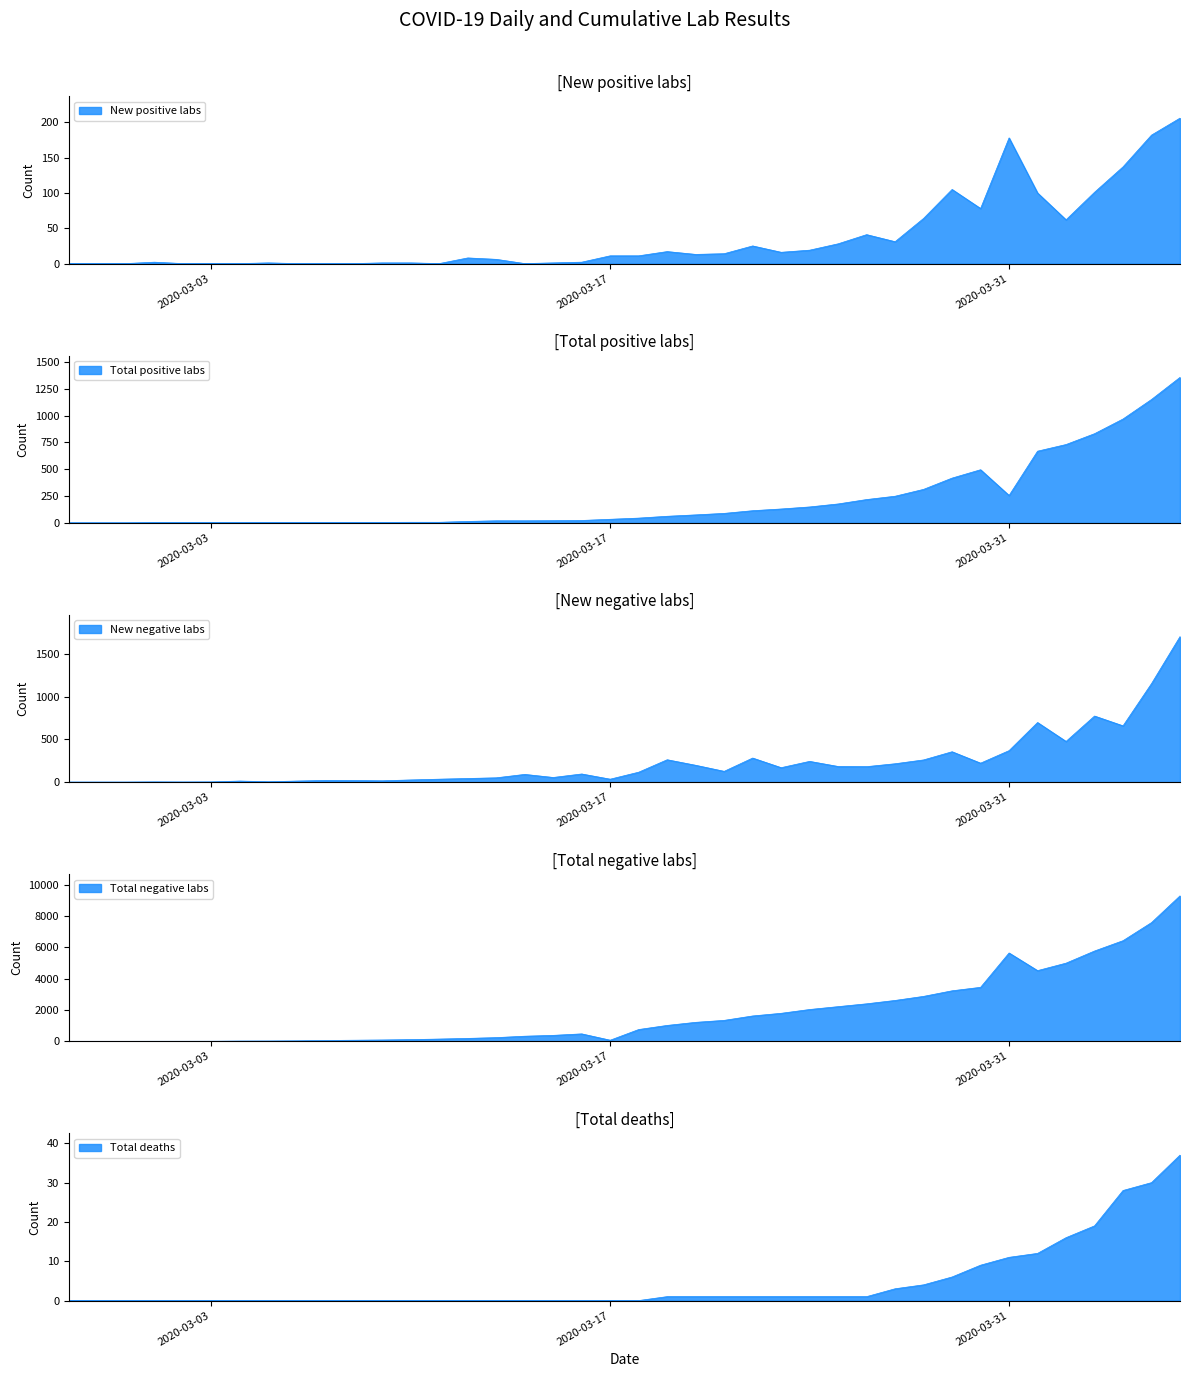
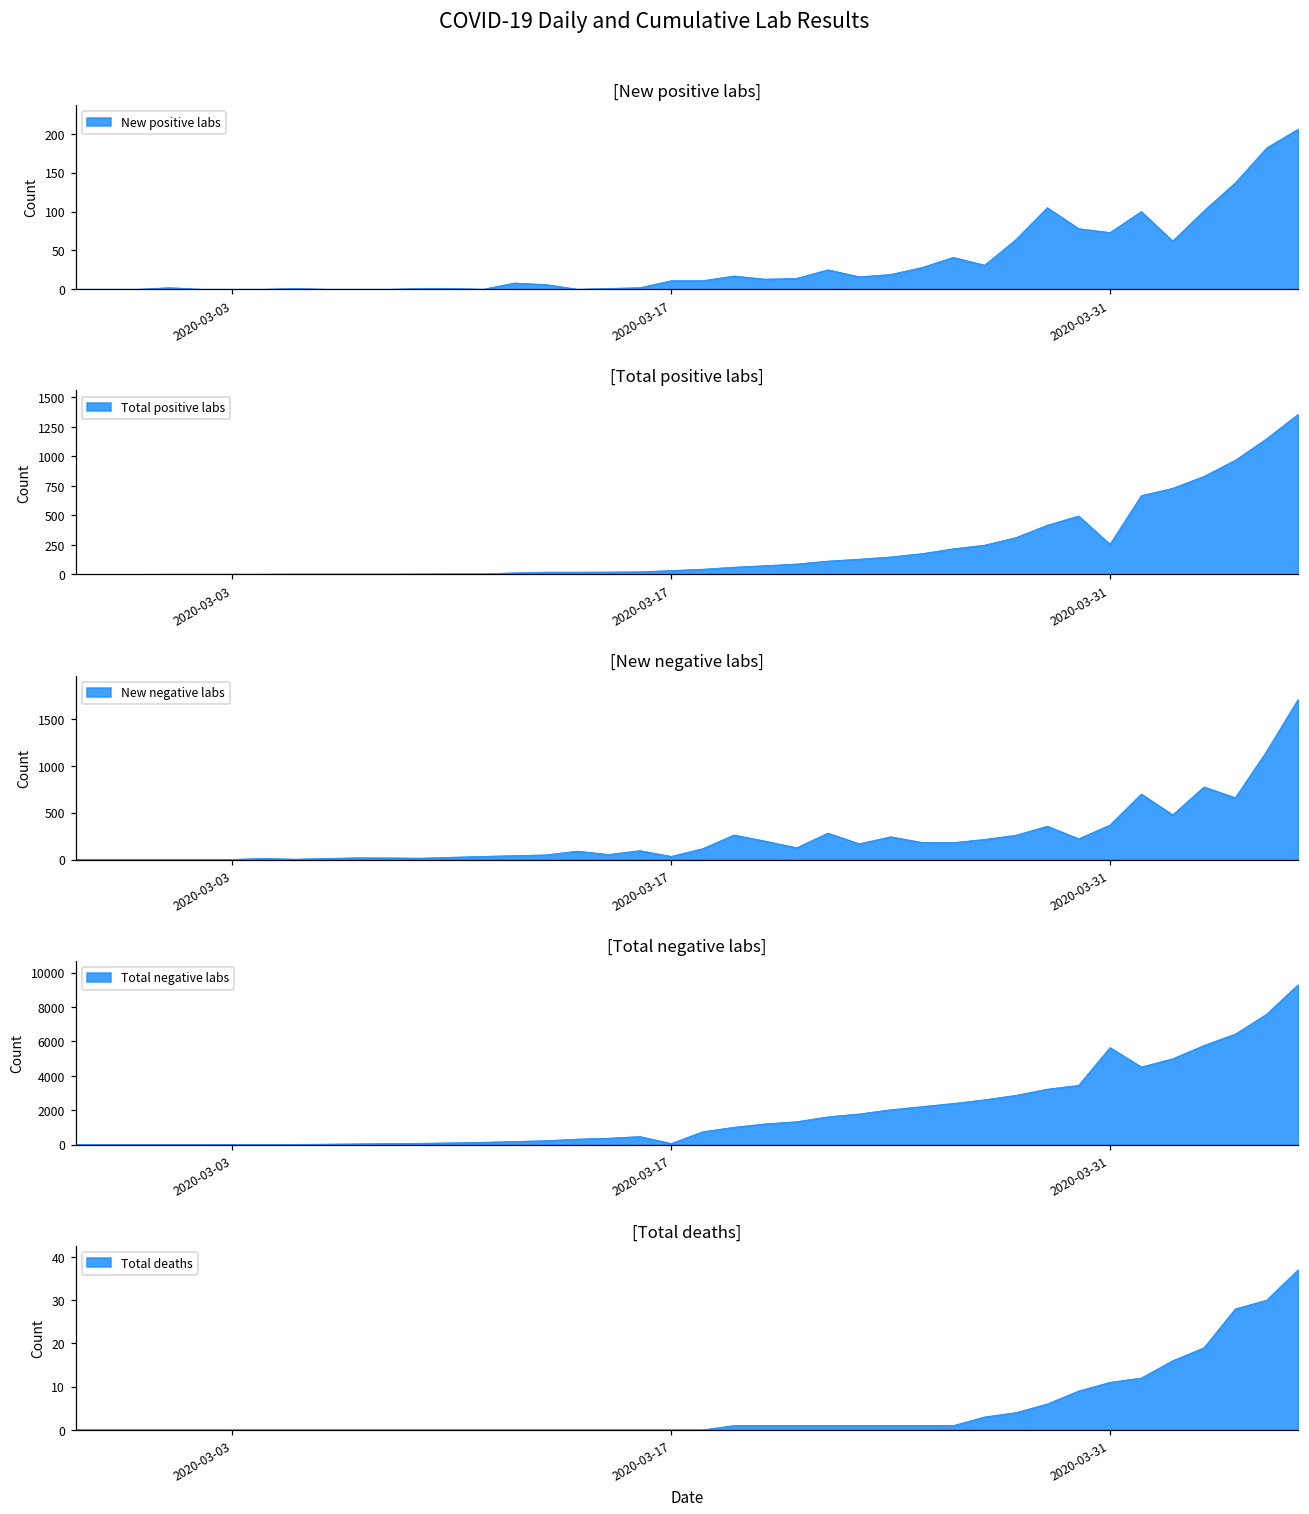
[New positive labs], 2020-03-31: 180 -> 70
